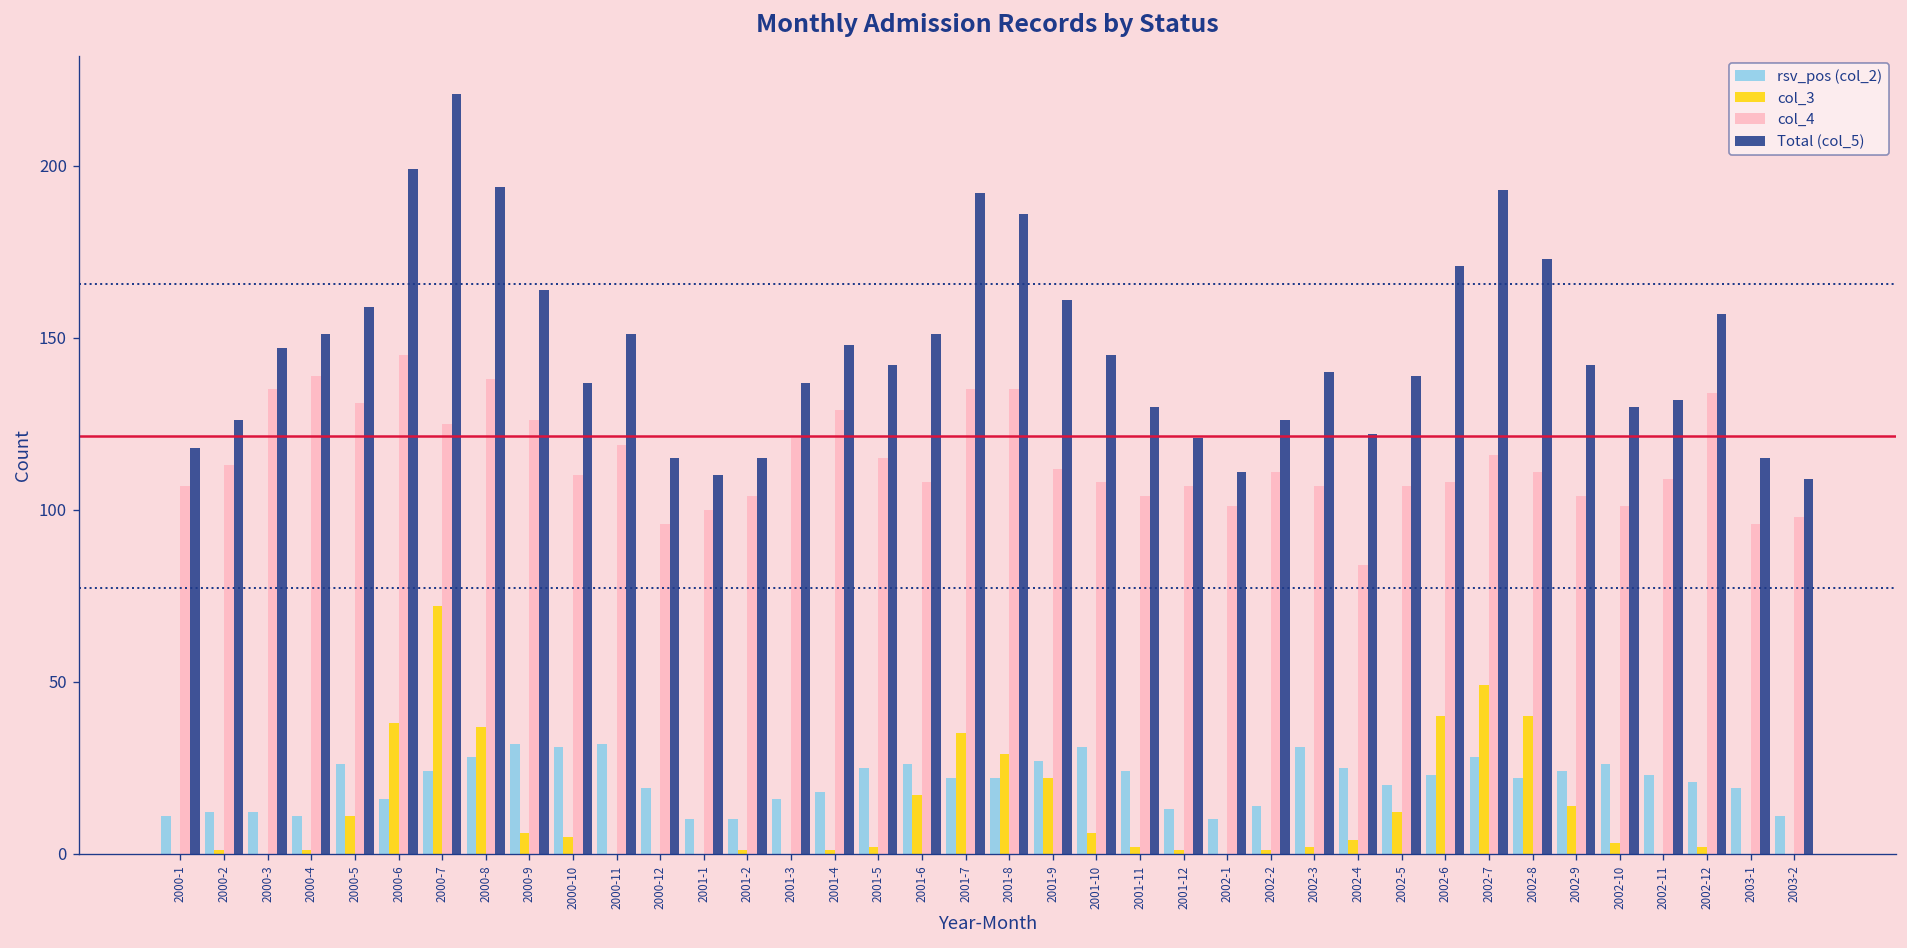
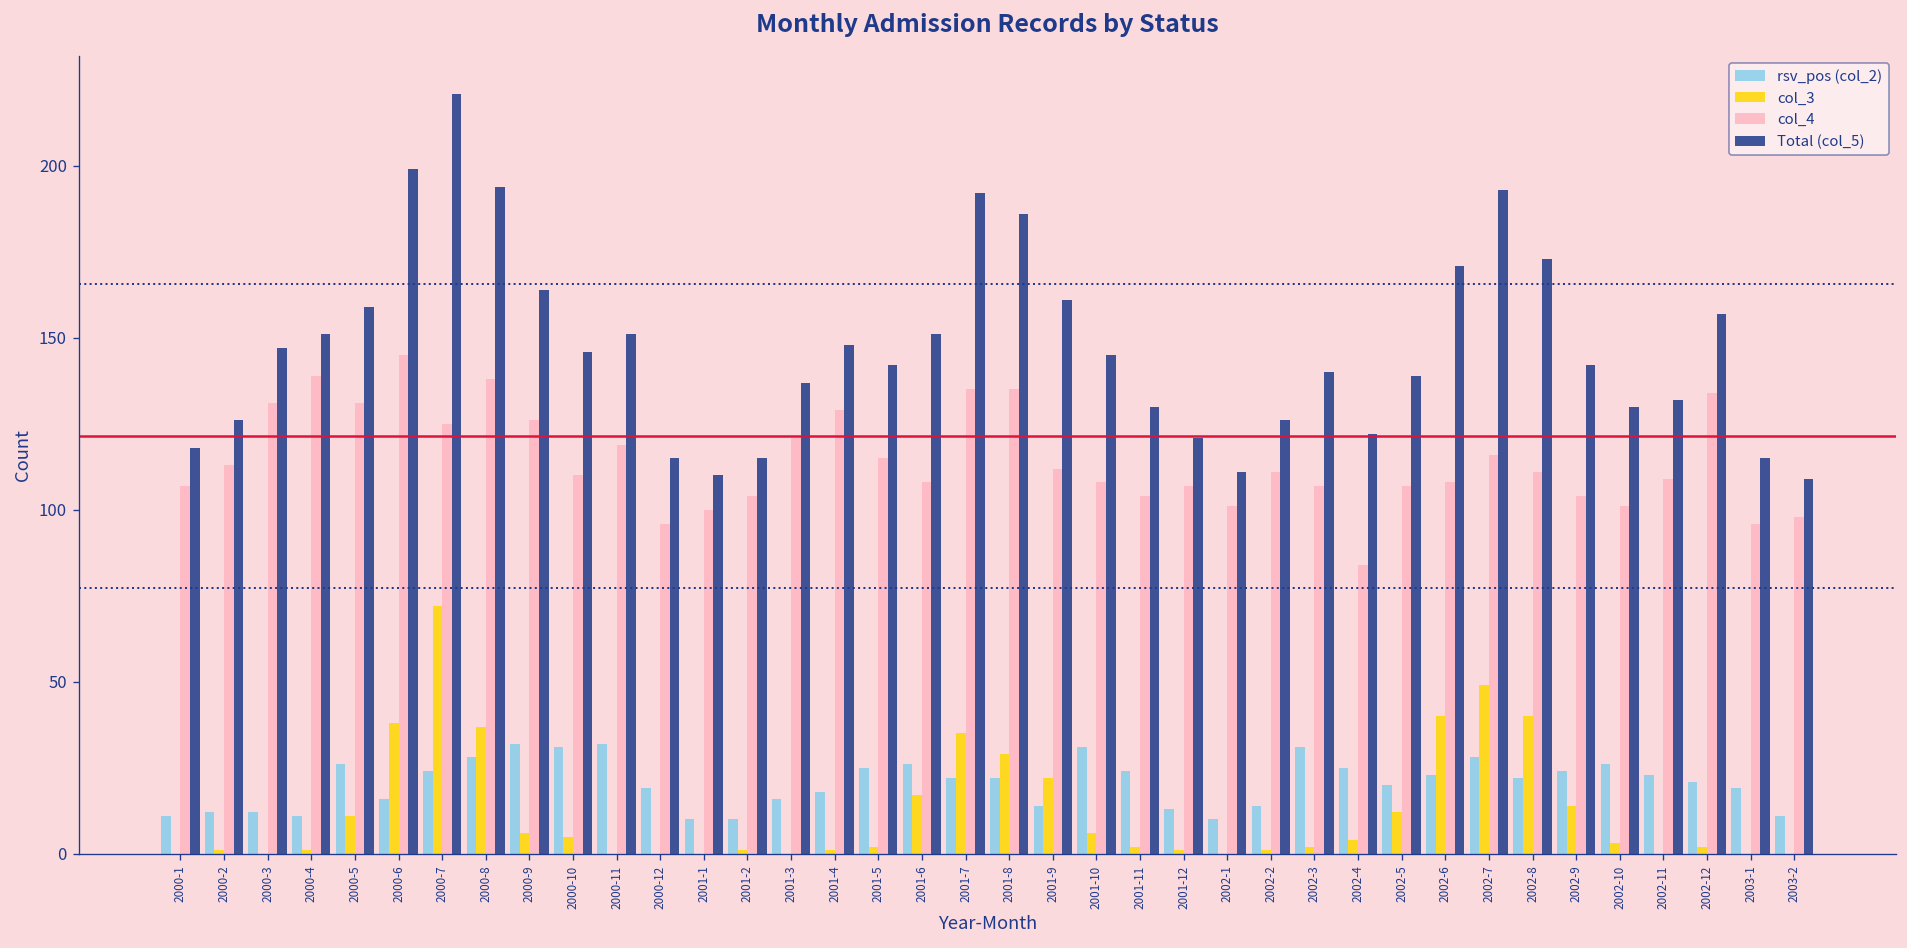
col_4, 2000-3: 135 -> 131
Total (col_5), 2000-10: 137 -> 146
rsv_pos (col_2), 2001-9: 27 -> 14
